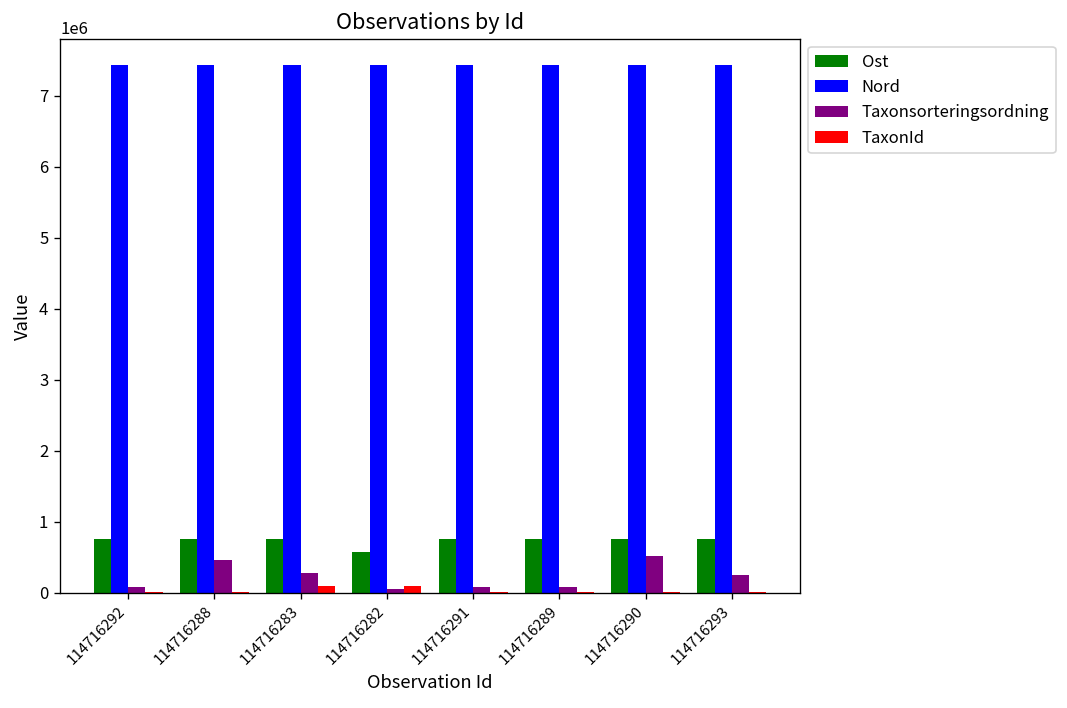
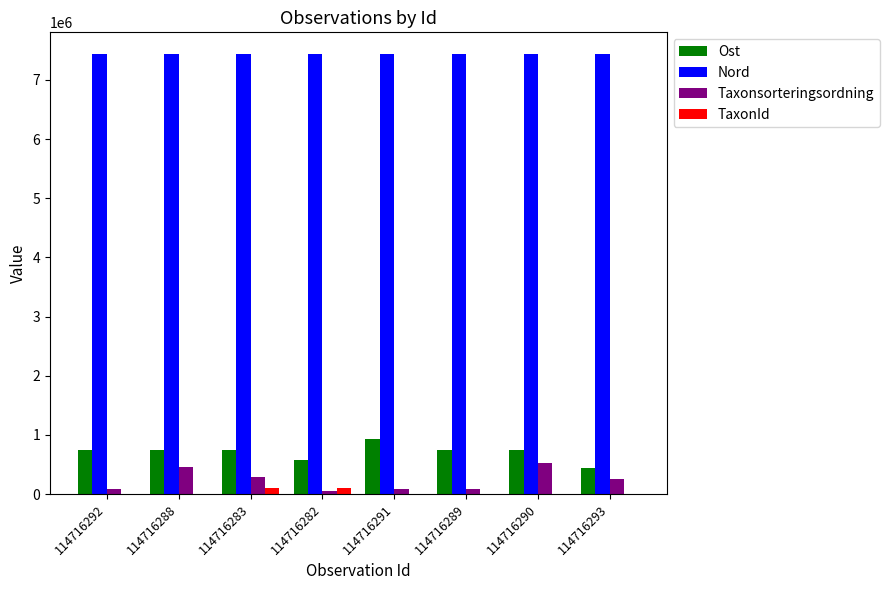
Ost, 114716291: 800000 -> 900000
Ost, 114716293: 800000 -> 400000
